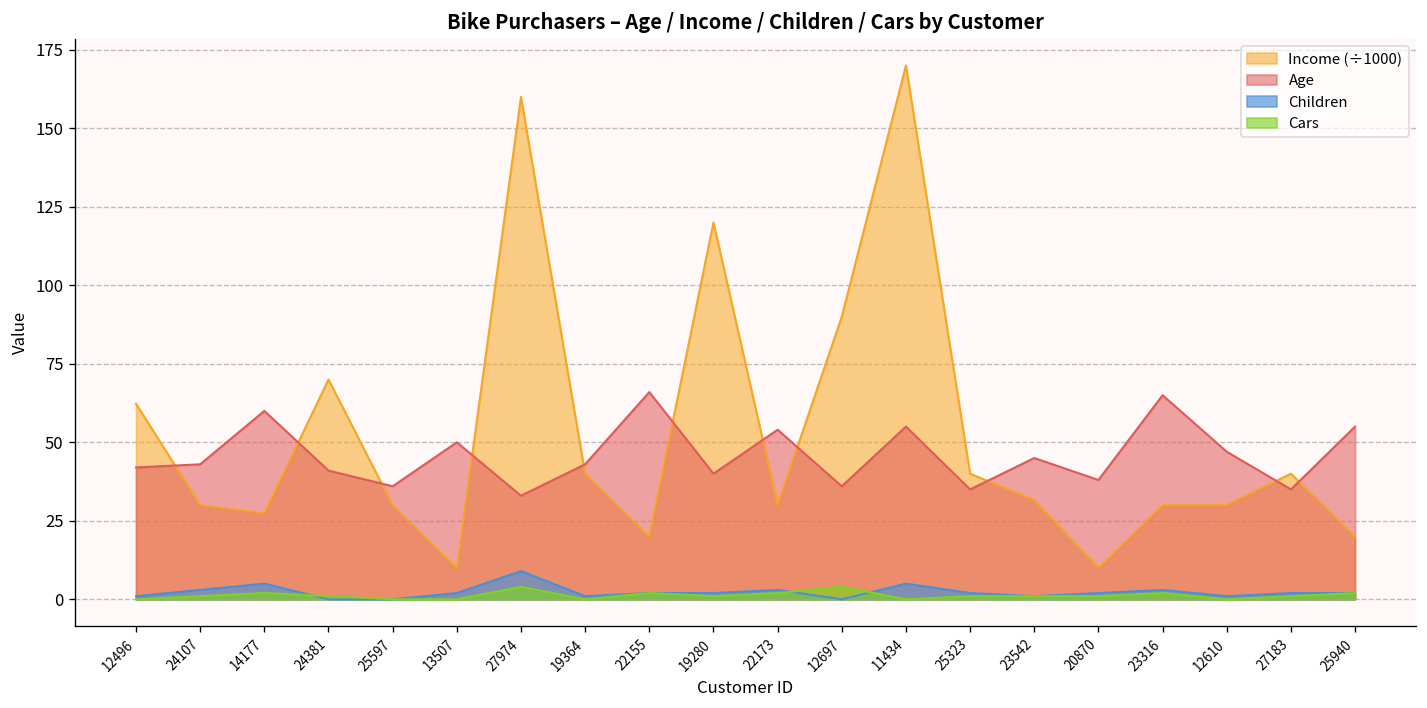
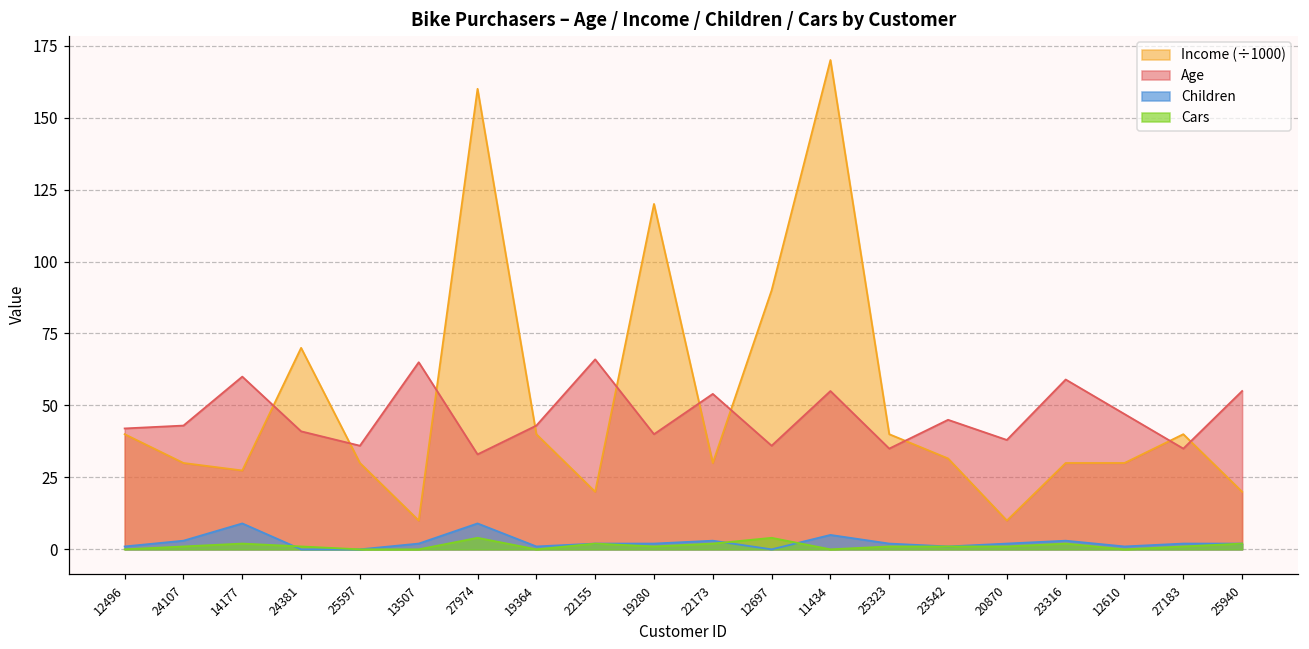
Income (÷1000), 12496: 62 -> 40
Children, 14177: 5 -> 9
Age, 13507: 50 -> 65
Age, 23316: 65 -> 59
